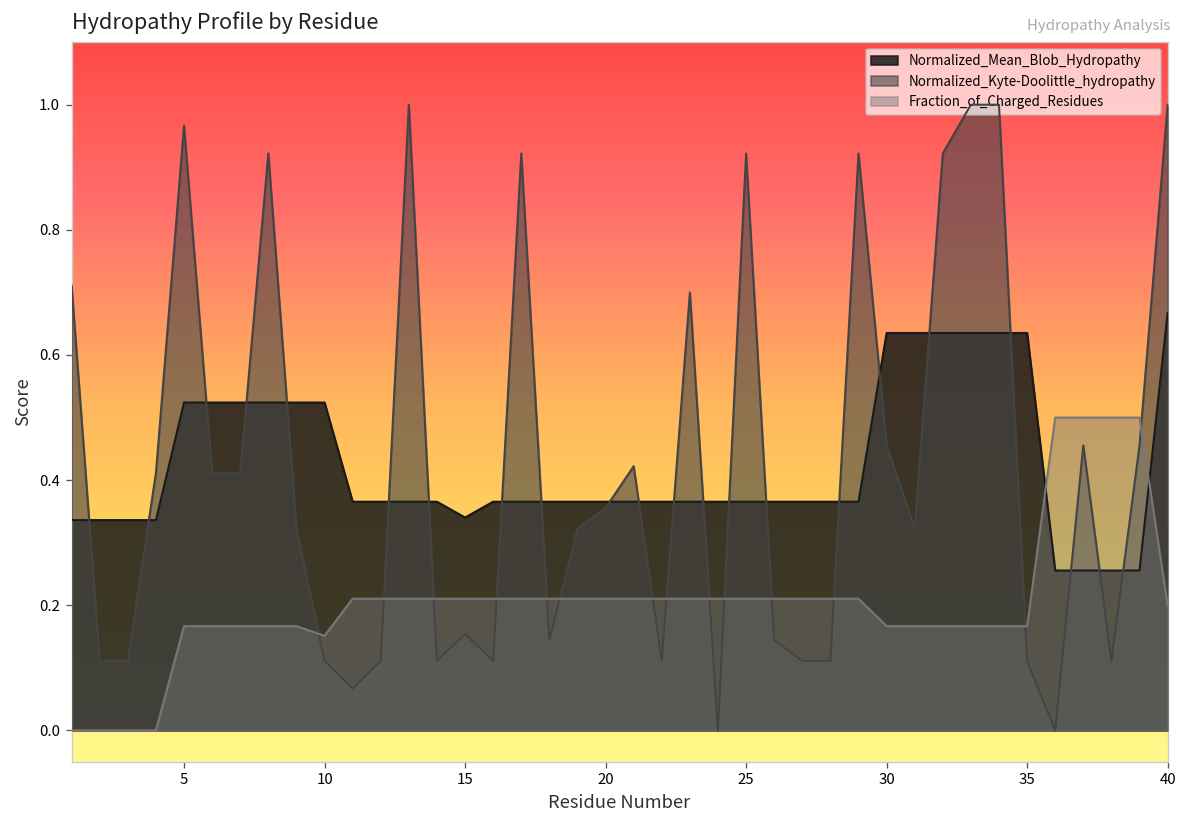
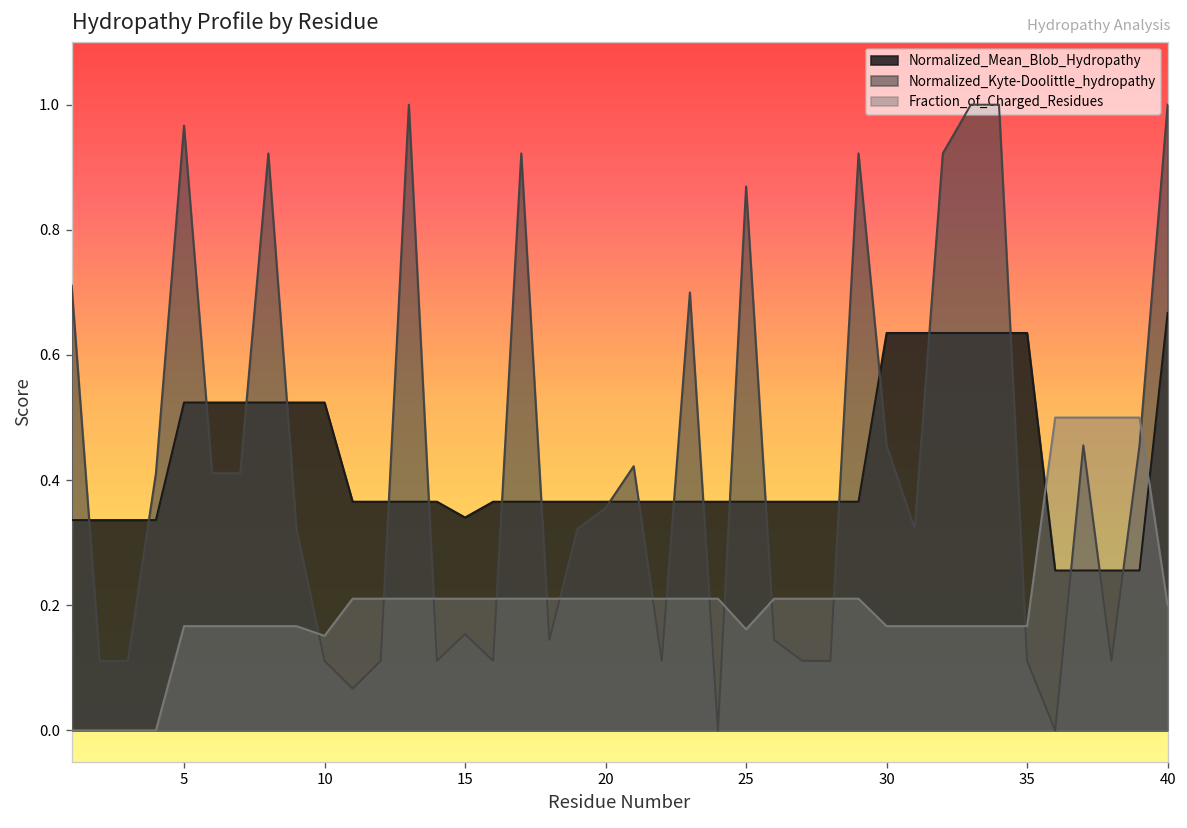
Normalized_Kyte-Doolittle_hydropathy, 25: 0.92 -> 0.87
Fraction_of_Charged_Residues, 25: 0.21 -> 0.16
